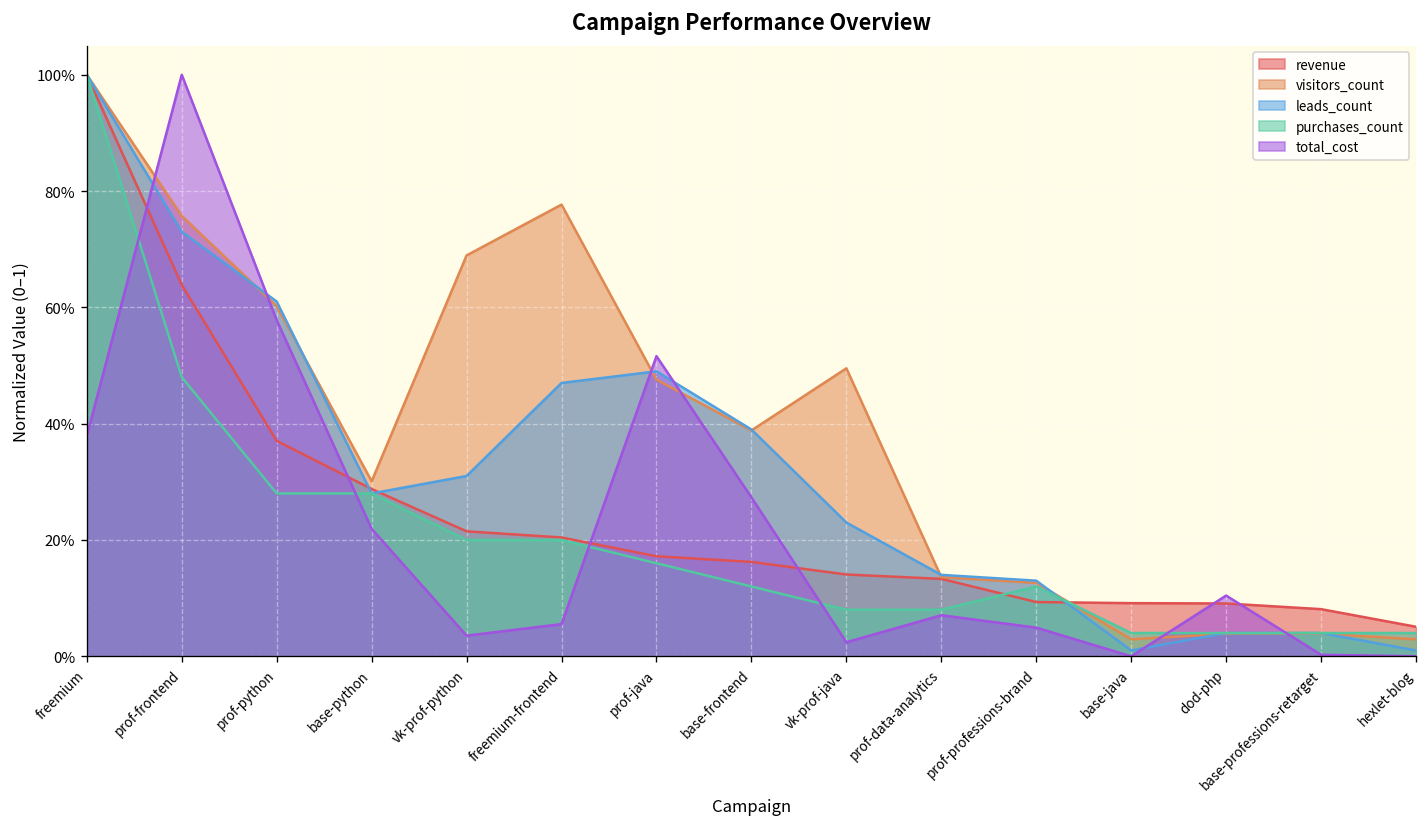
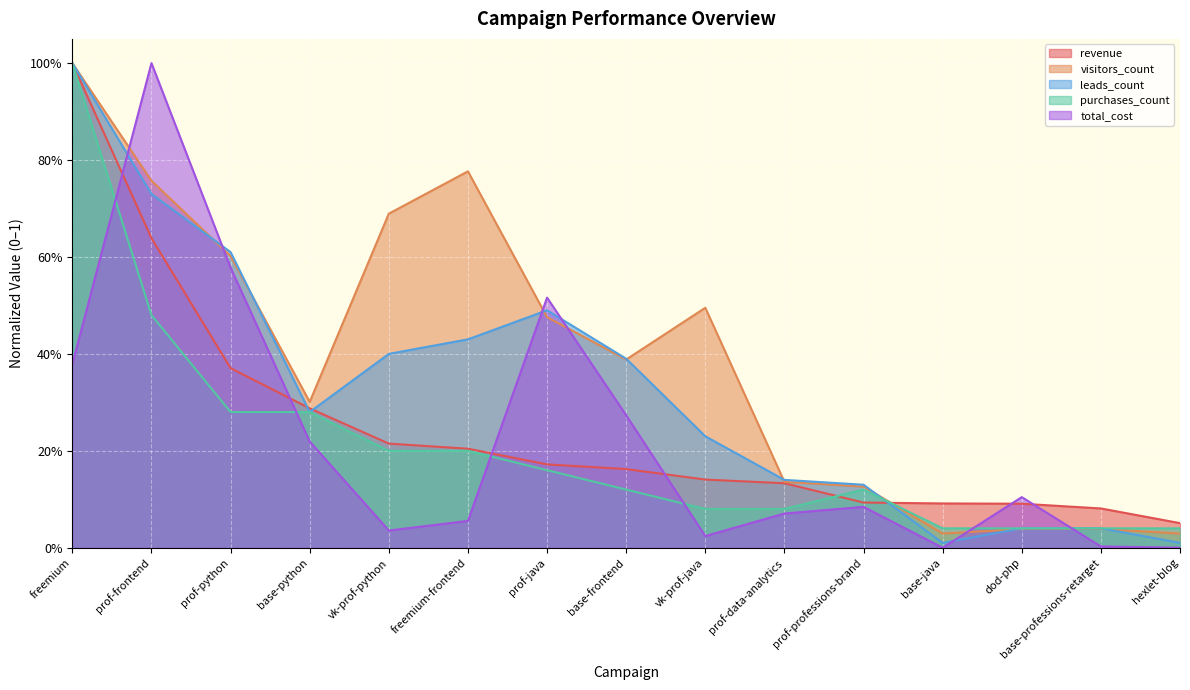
leads_count, vk-prof-python: 31% -> 40%
leads_count, freemium-frontend: 47% -> 43%
total_cost, prof-professions-brand: 5% -> 8%
